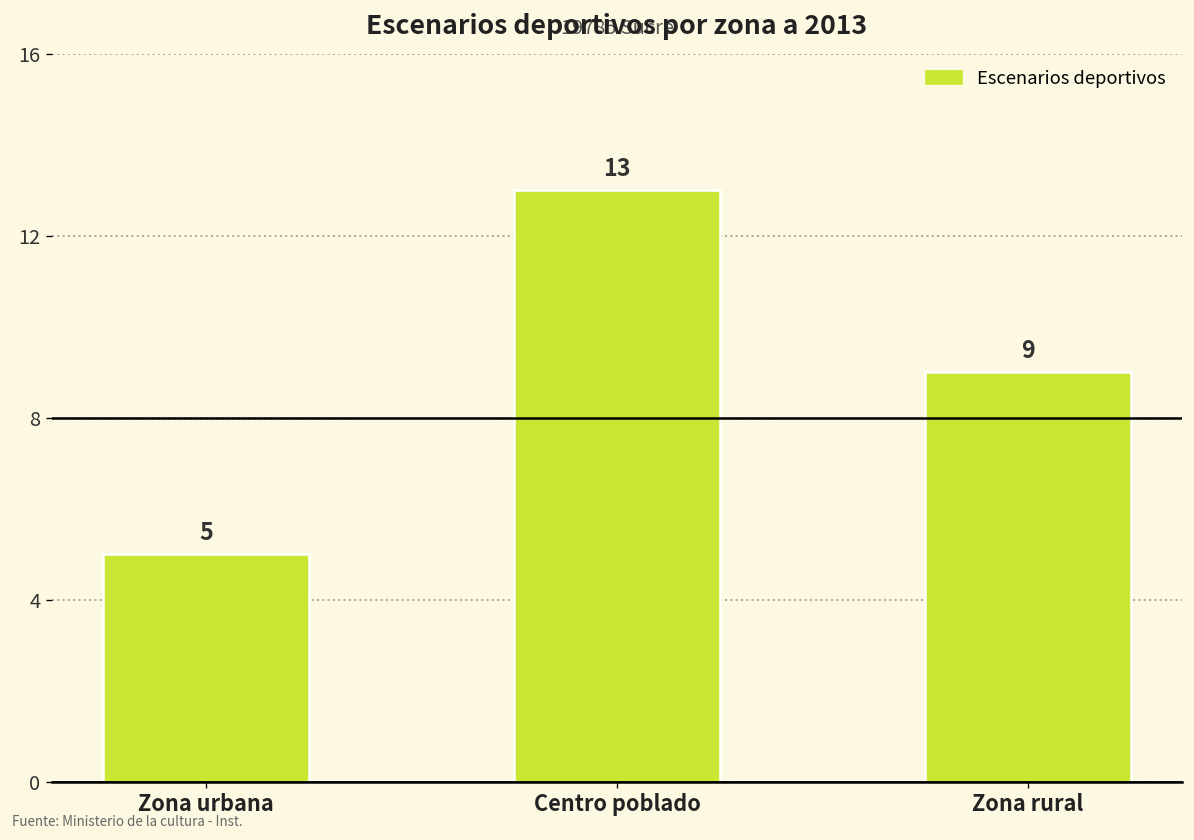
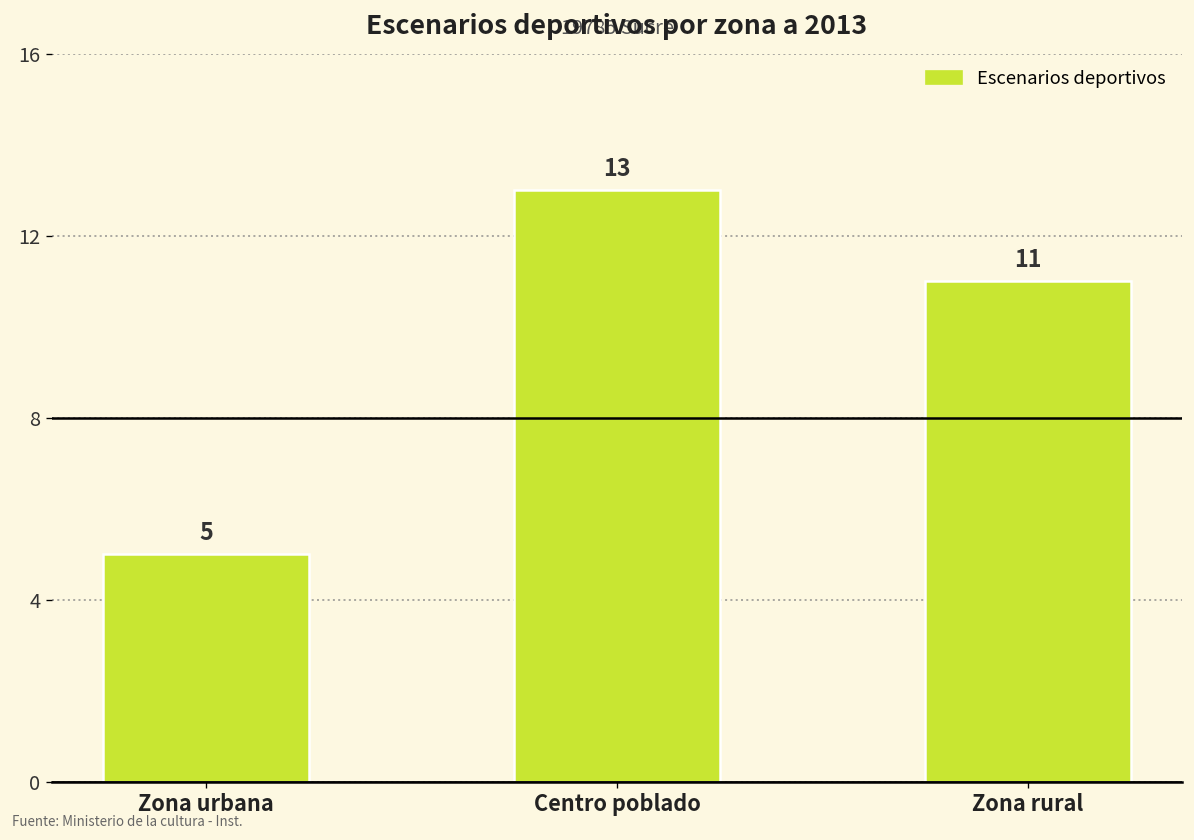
Zona rural: 9 -> 11
